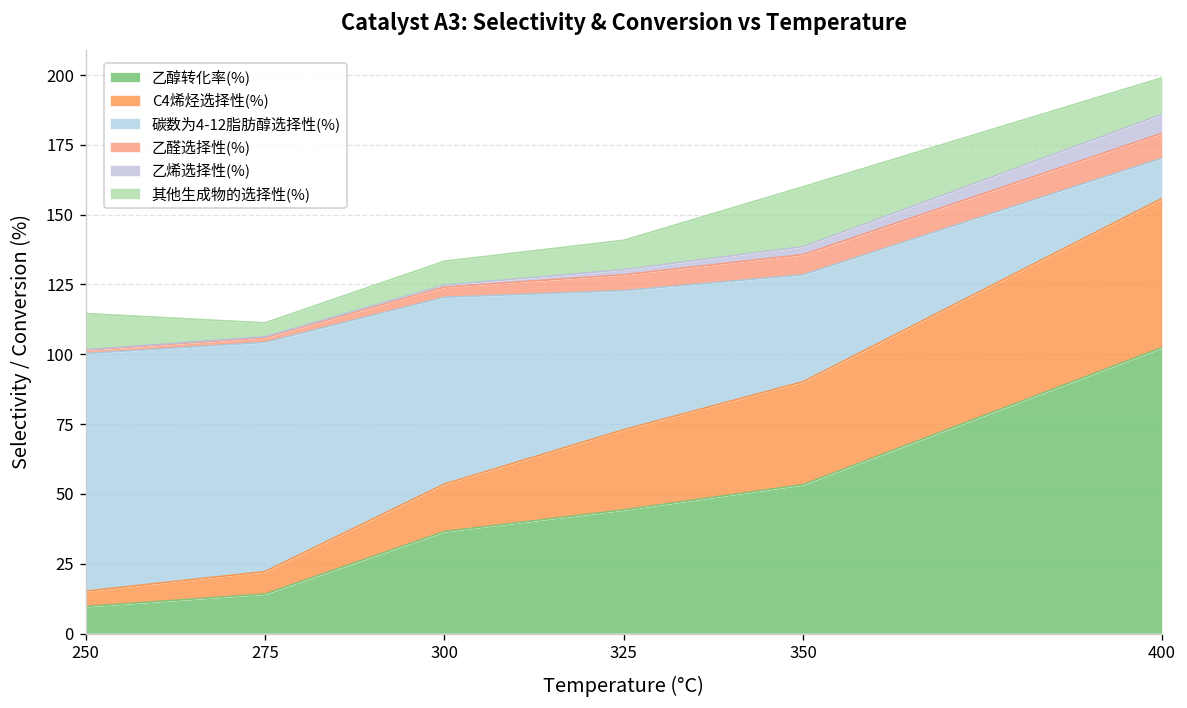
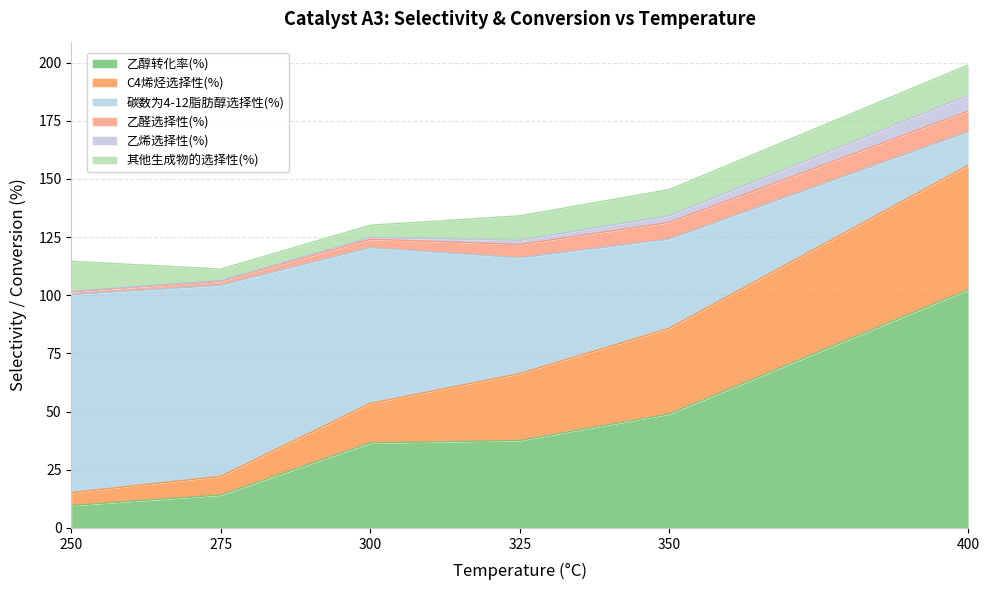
其他生成物的选择性(%), 300: 9 -> 5
乙醇转化率(%), 325: 44 -> 38
乙醇转化率(%), 350: 53 -> 49
其他生成物的选择性(%), 350: 21 -> 11
